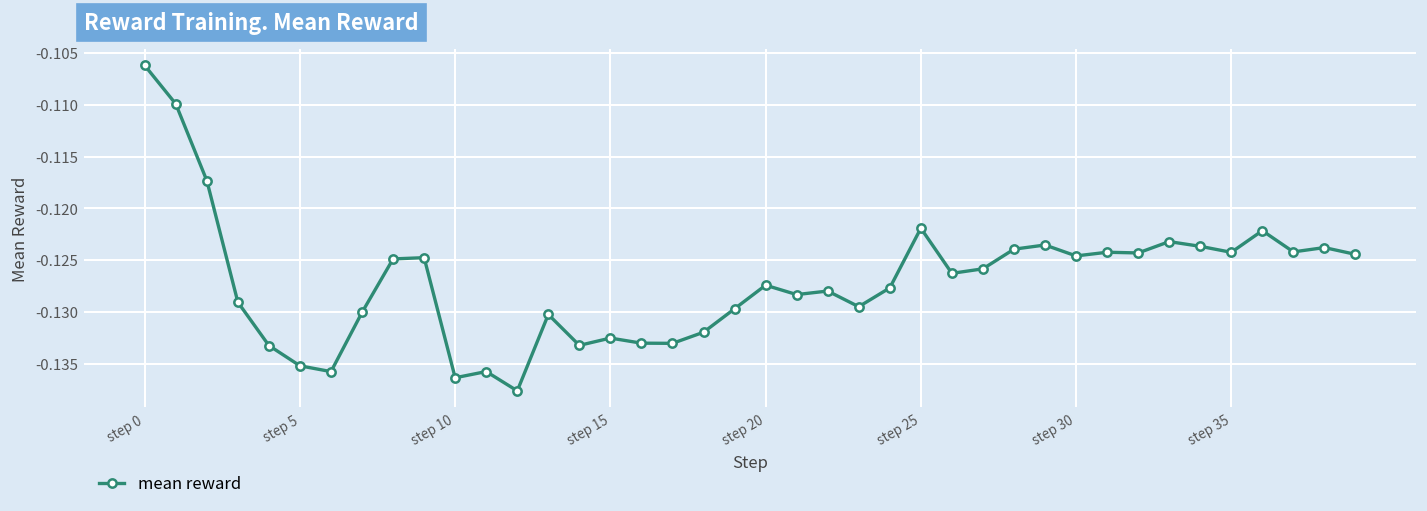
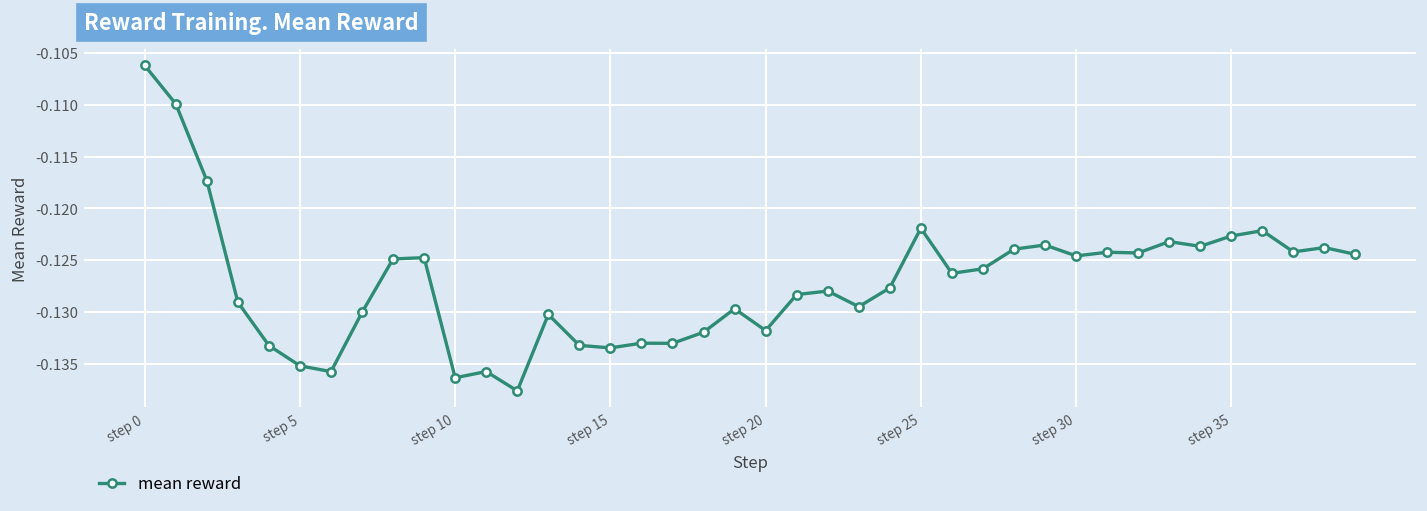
step 15: -0.1325 -> -0.1335
step 20: -0.127 -> -0.132
step 35: -0.124 -> -0.123
